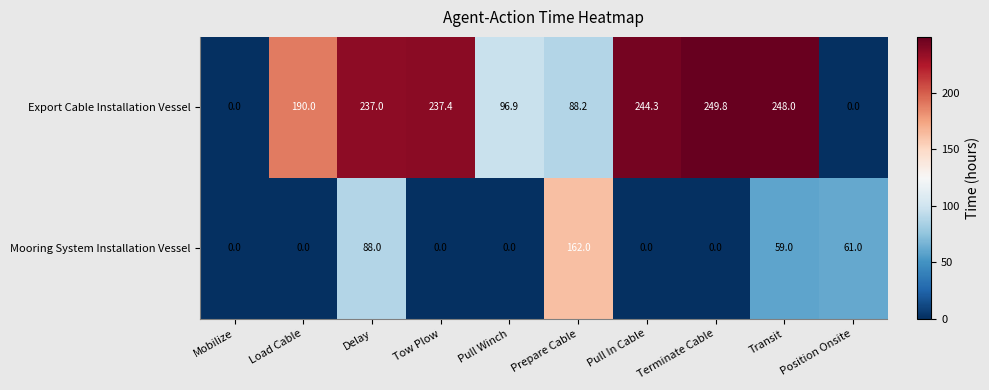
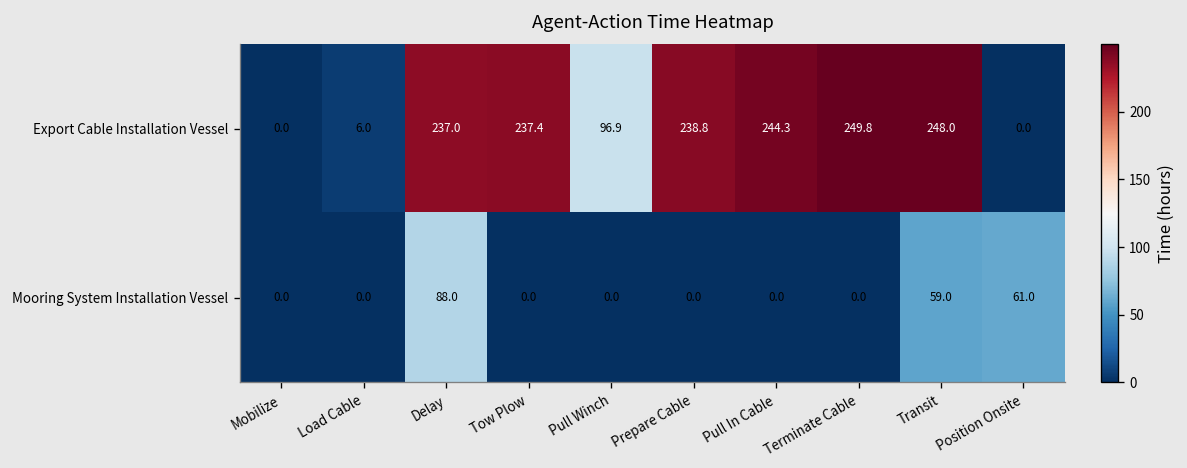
Export Cable Installation Vessel, Load Cable: 190.0 -> 6.0
Export Cable Installation Vessel, Prepare Cable: 88.2 -> 238.8
Mooring System Installation Vessel, Prepare Cable: 162.0 -> 0.0
